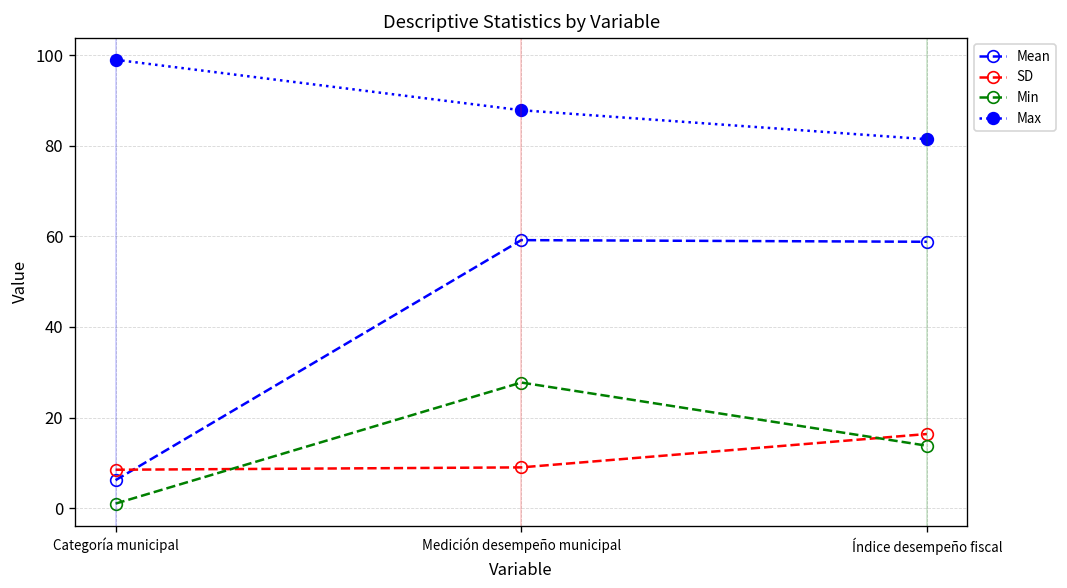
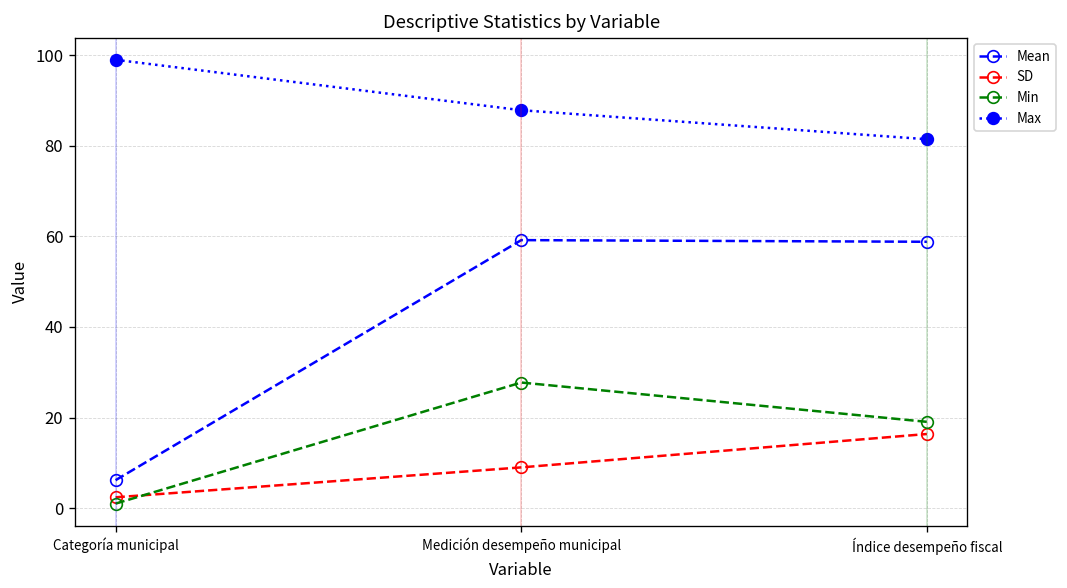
SD, Categoría municipal: 8 -> 2
Min, Índice desempeño fiscal: 14 -> 19
